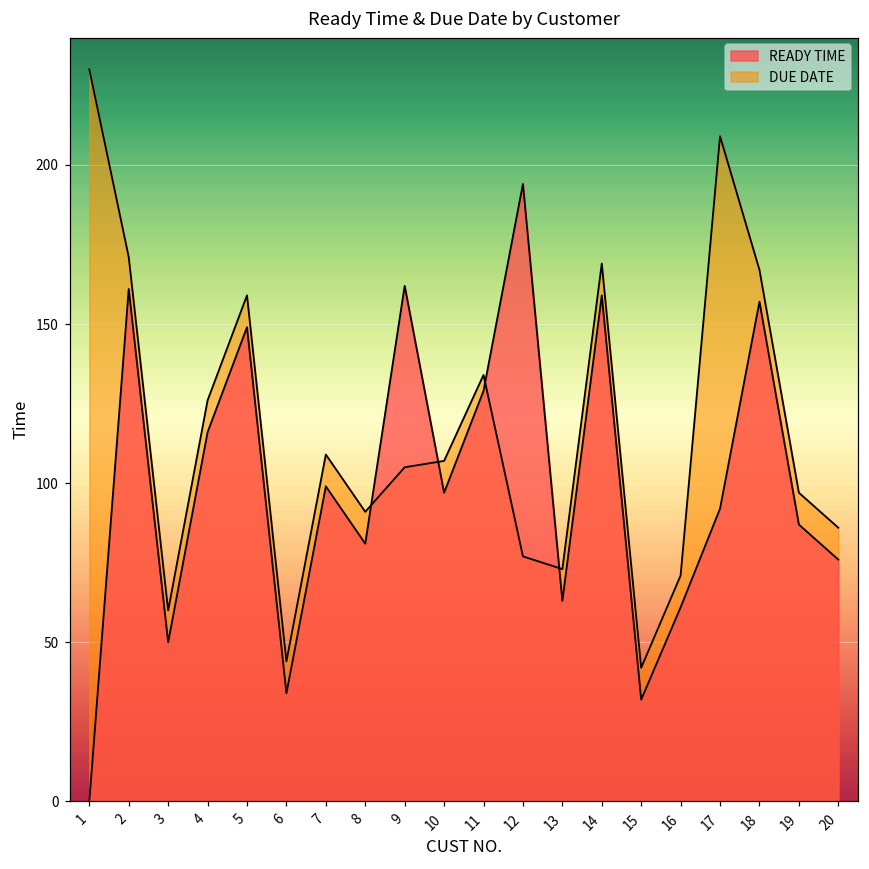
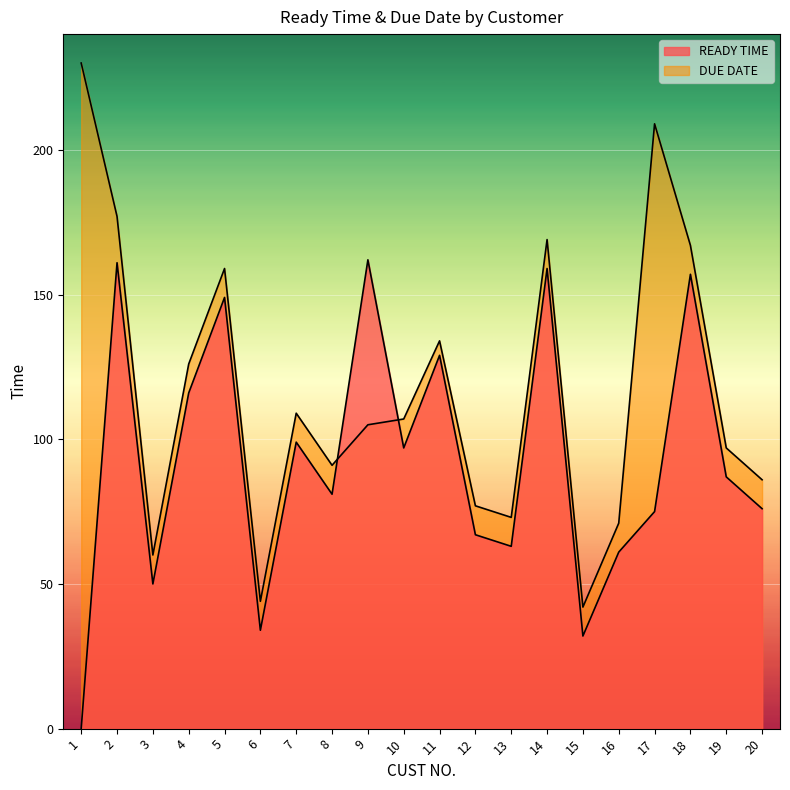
DUE DATE, 2: 171 -> 177
READY TIME, 12: 194 -> 67
READY TIME, 17: 92 -> 75
